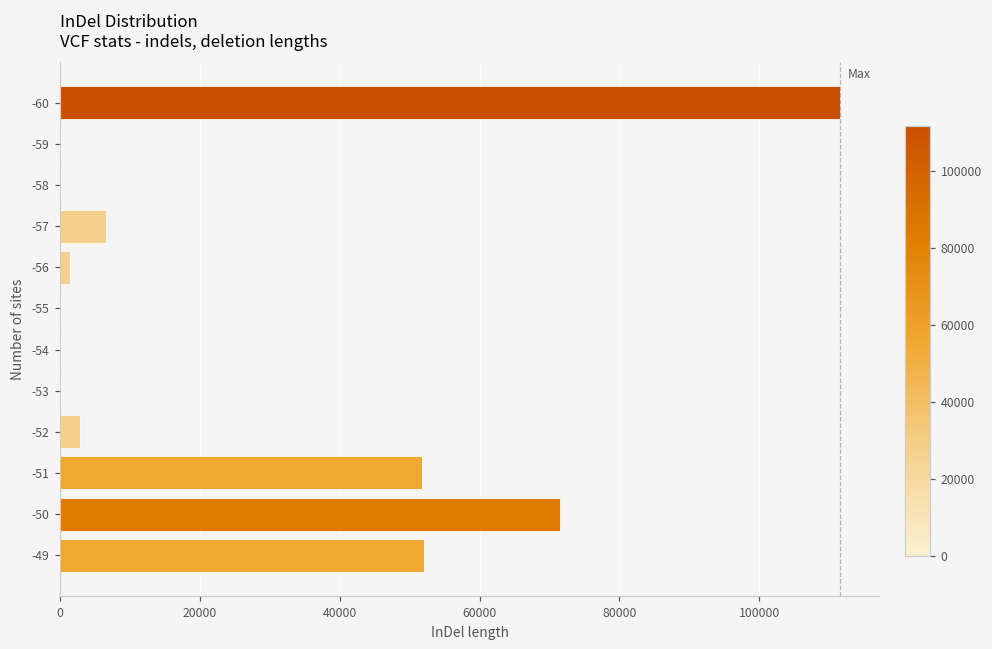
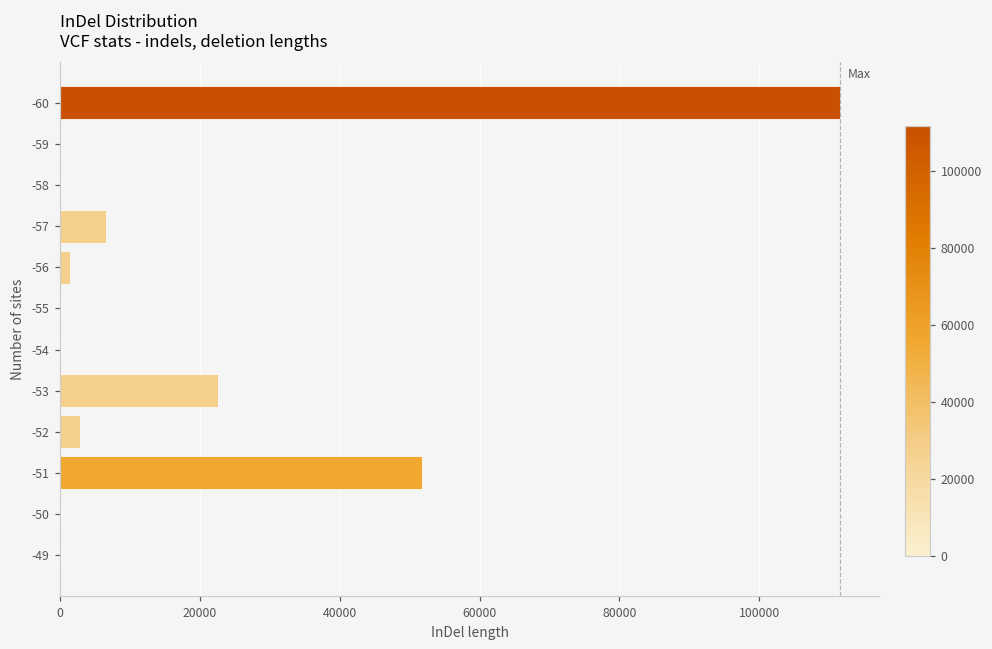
-53: 0 -> 23000
-50: 71000 -> 0
-49: 52000 -> 0
